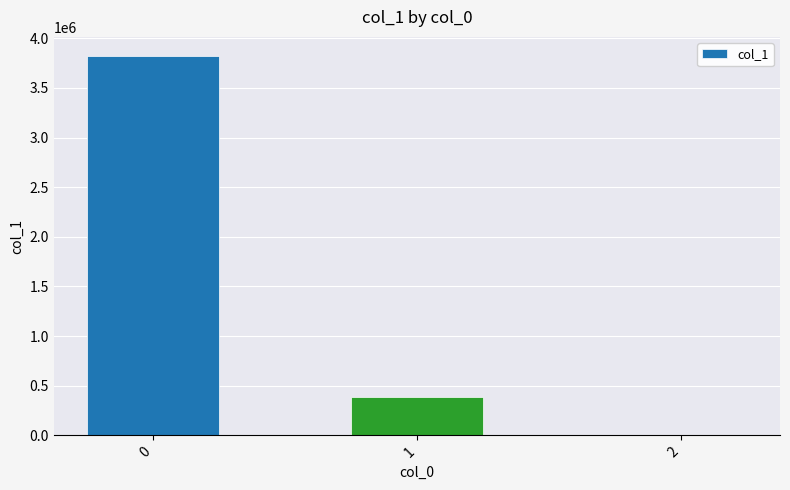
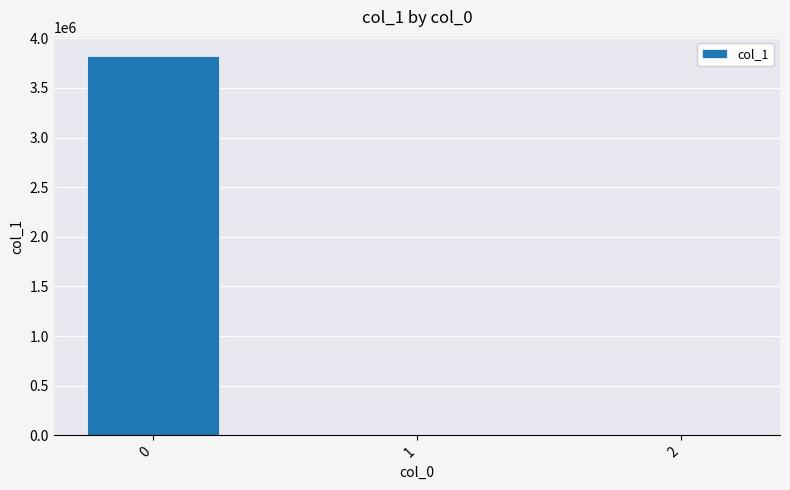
1: 400000 -> 0
